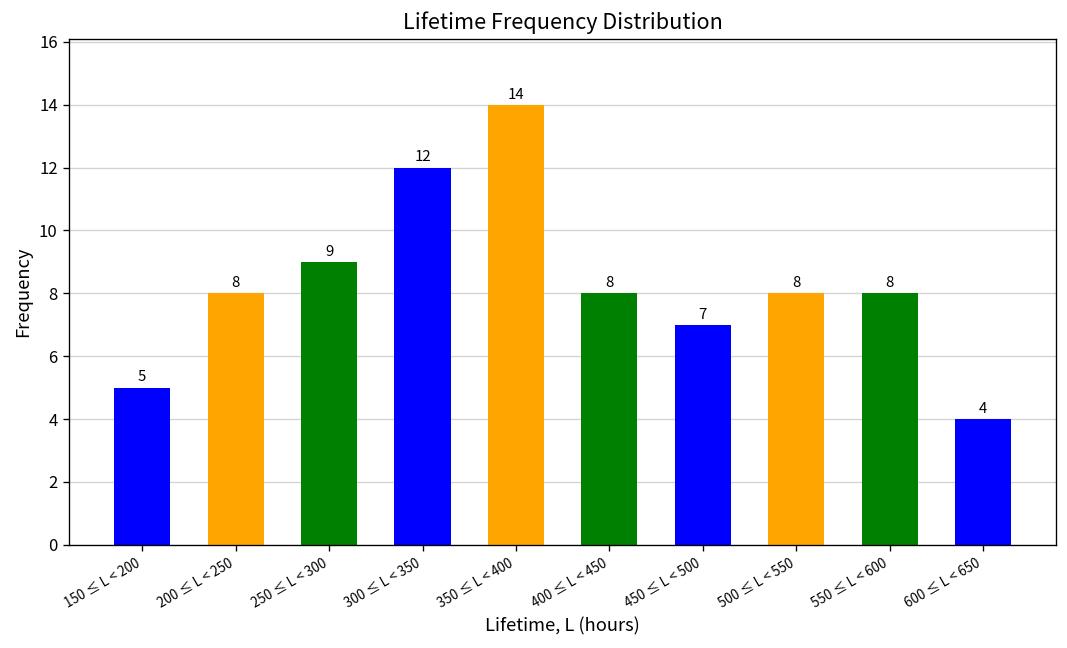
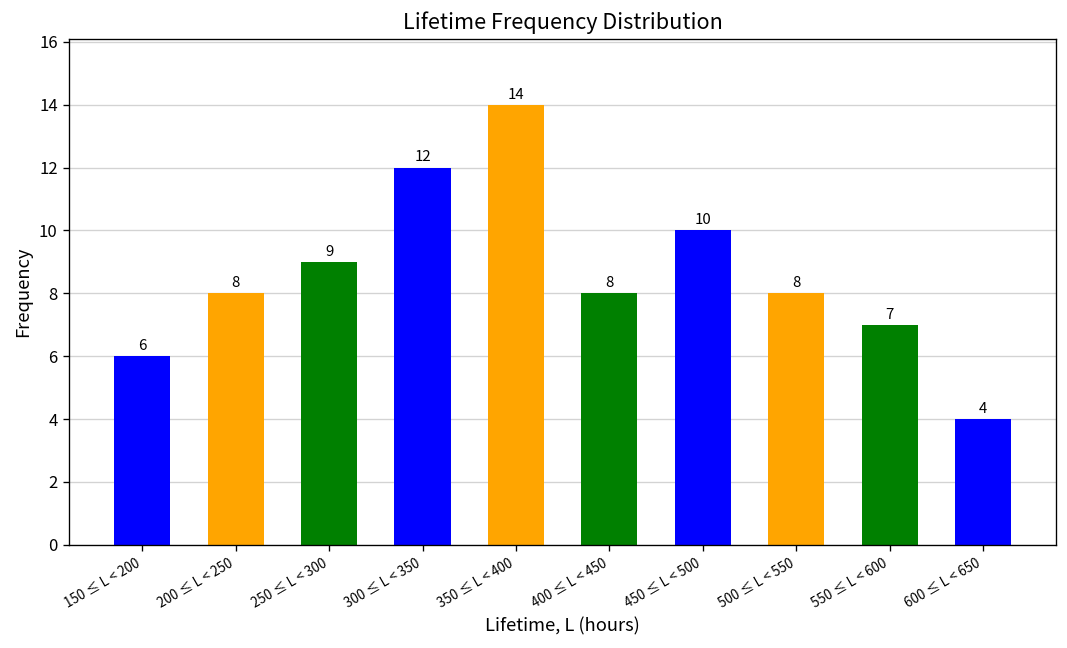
150 ≤ L < 200: 5 -> 6
450 ≤ L < 500: 7 -> 10
550 ≤ L < 600: 8 -> 7
